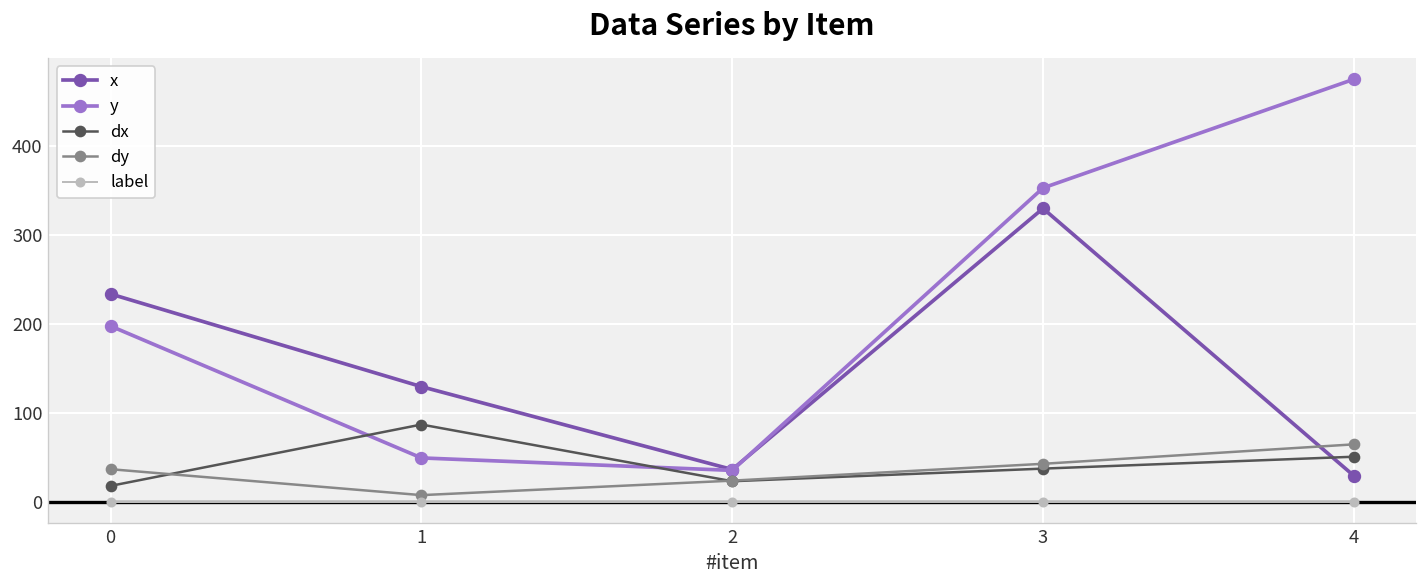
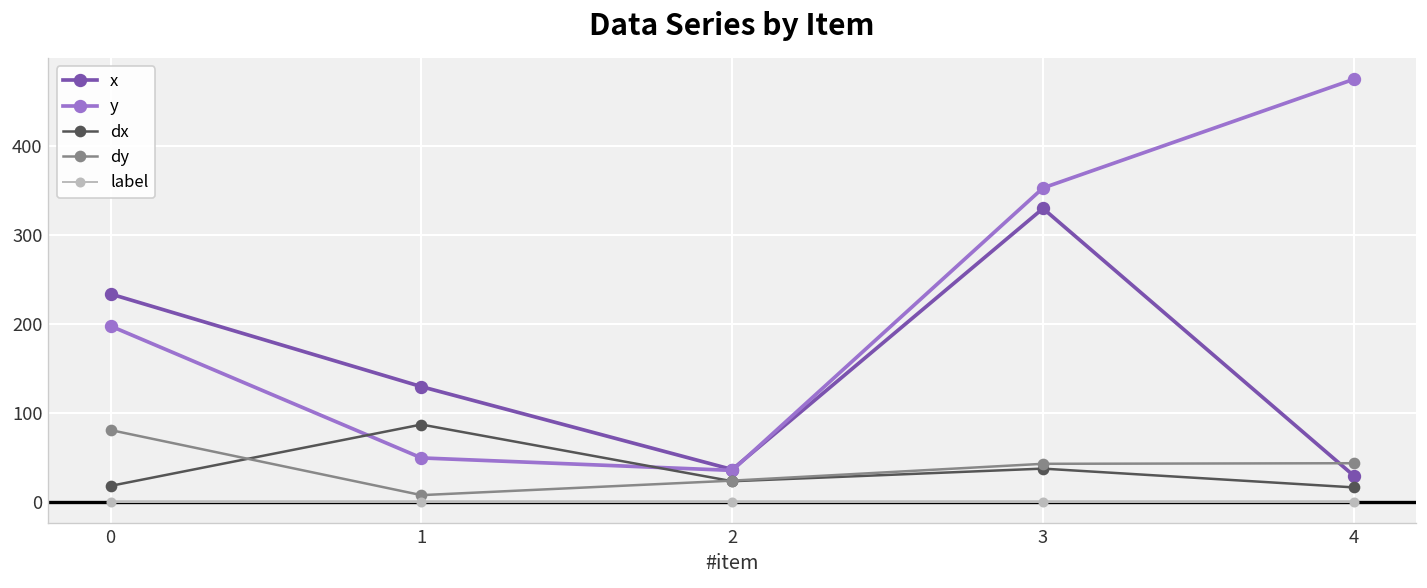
dy, 0: 40 -> 80
dx, 4: 50 -> 20
dy, 4: 70 -> 40
